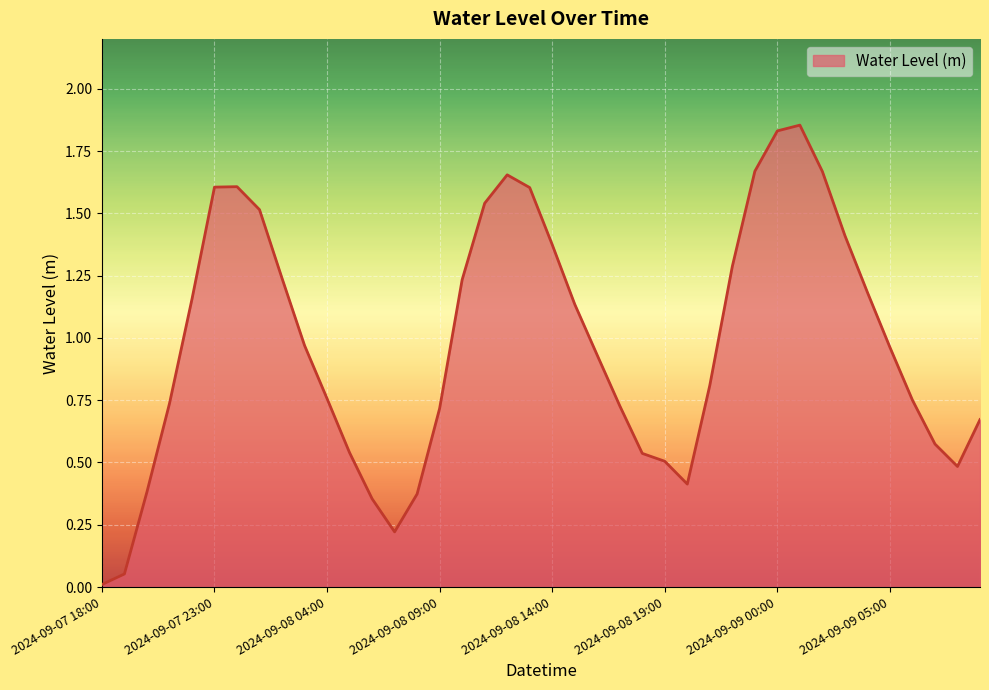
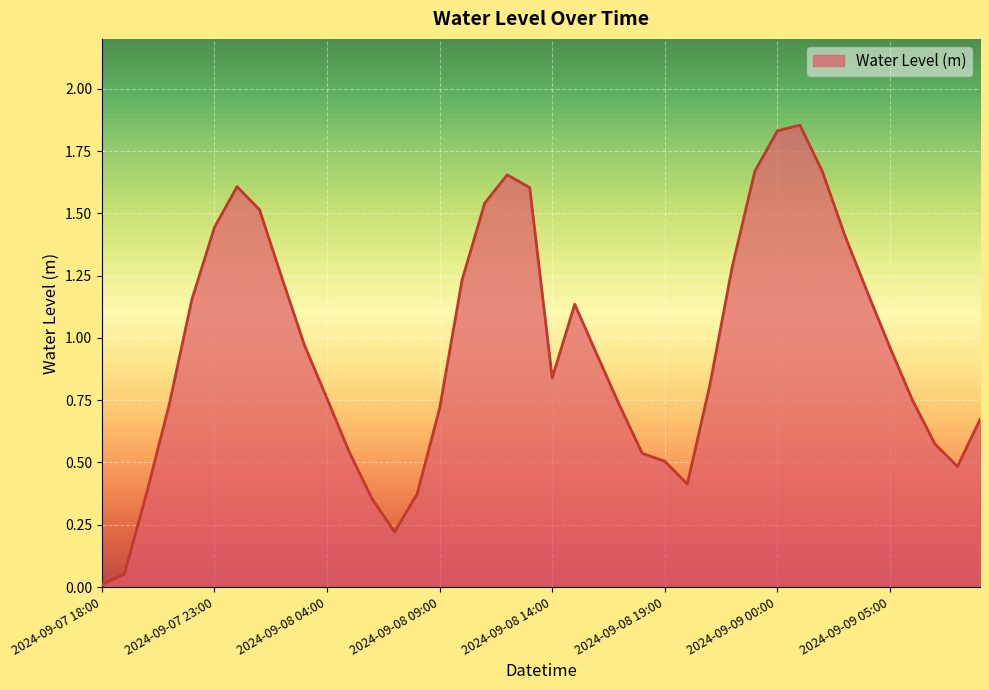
2024-09-07 23:00: 1.61 -> 1.44
2024-09-08 14:00: 1.37 -> 0.84
